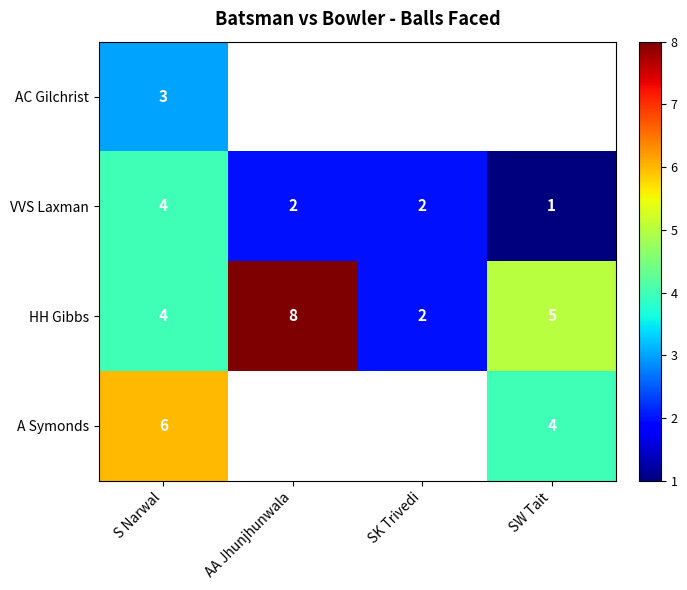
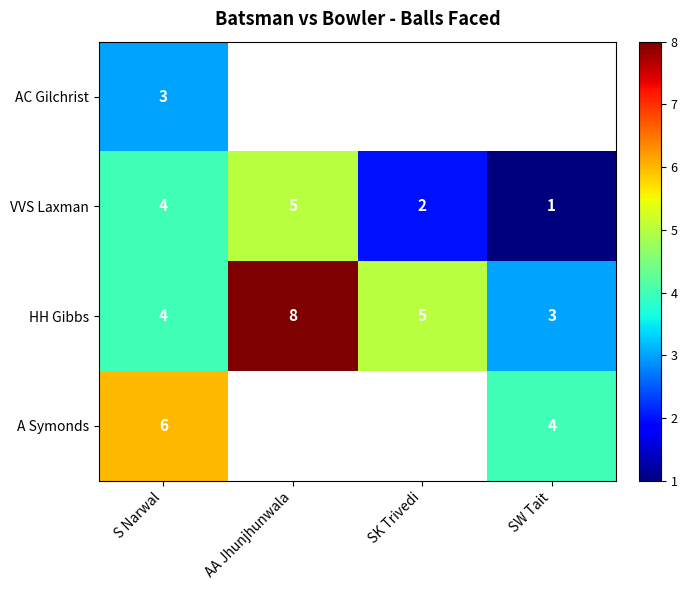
VVS Laxman, AA Jhunjhunwala: 2 -> 5
HH Gibbs, SK Trivedi: 2 -> 5
HH Gibbs, SW Tait: 5 -> 3
